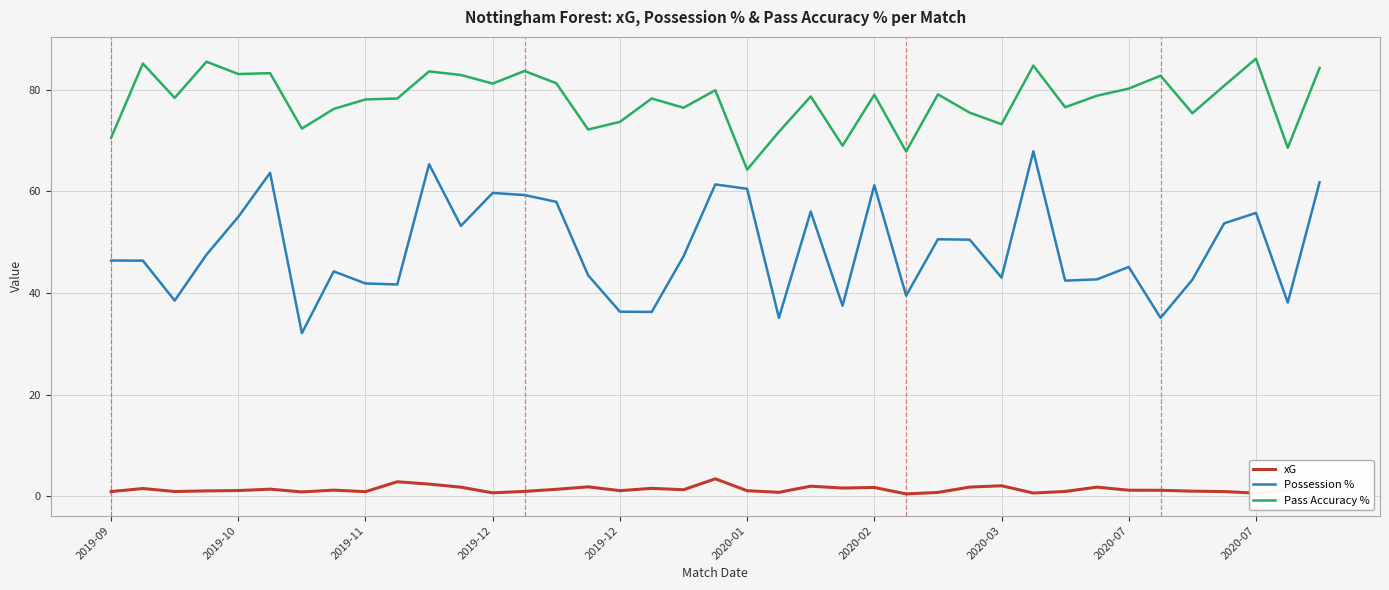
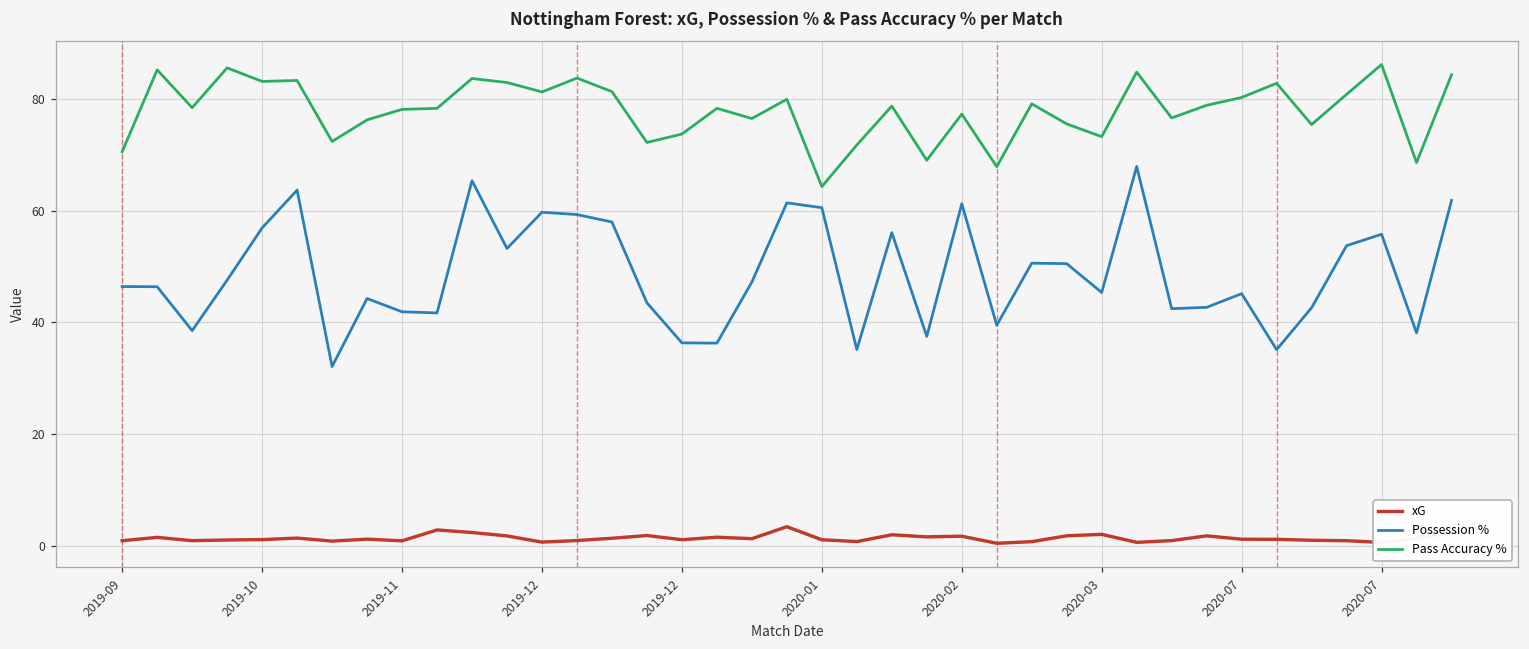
Possession %, 2019-10: 55 -> 57
Pass Accuracy %, 2020-02: 79 -> 77
Possession %, 2020-03: 43 -> 45
